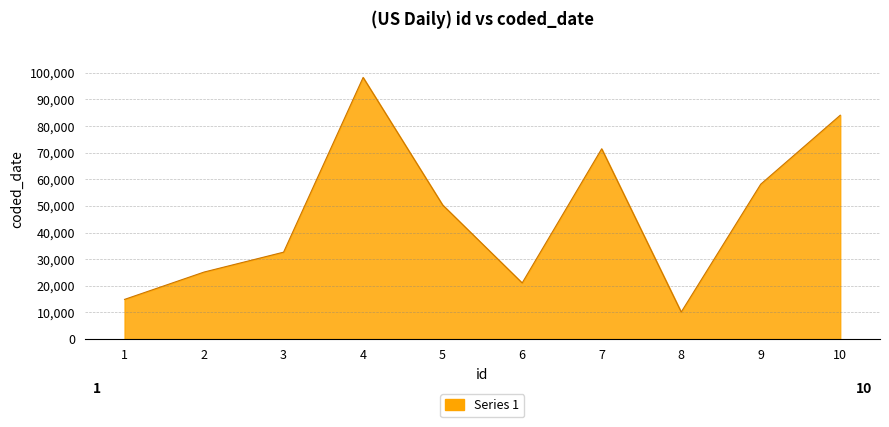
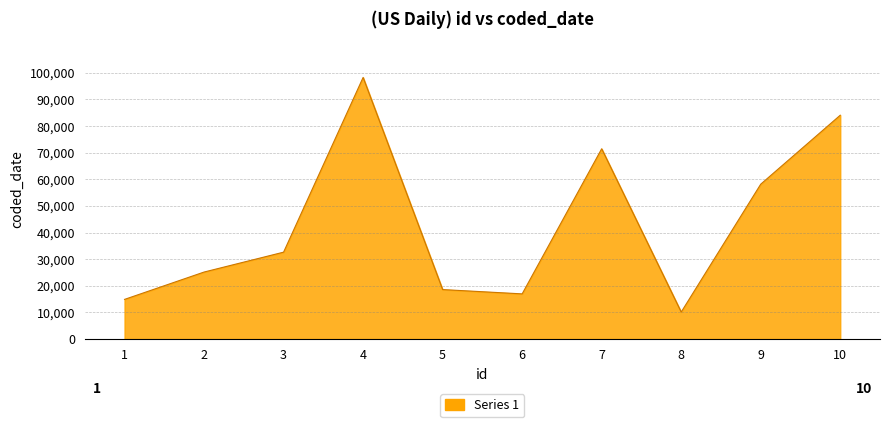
5: 50,000 -> 19,000
6: 21,000 -> 17,000
